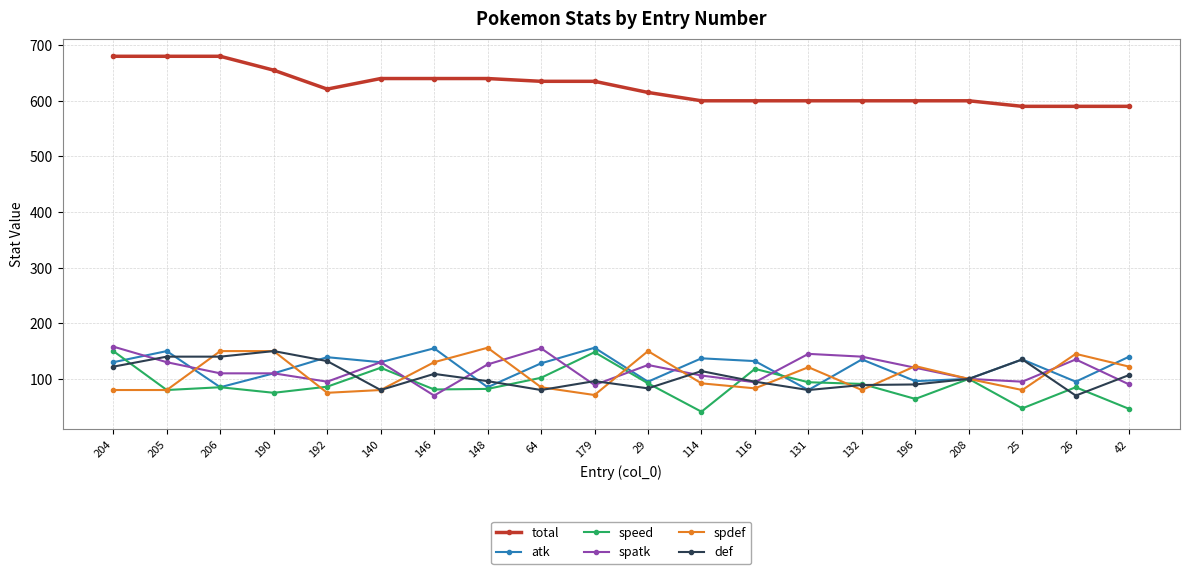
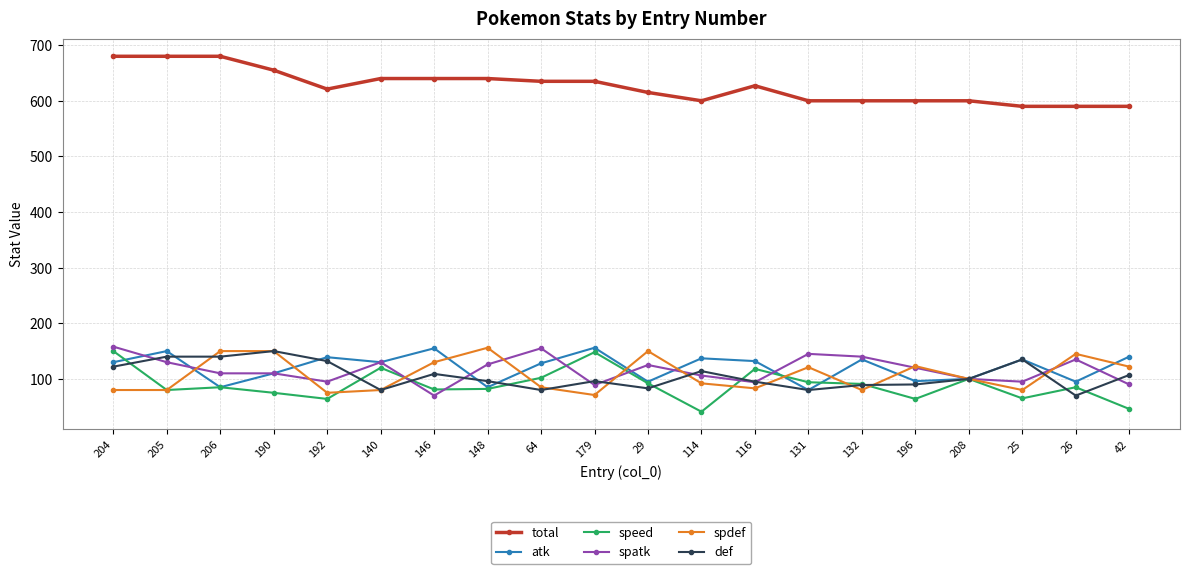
speed, 192: 90 -> 60
total, 116: 600 -> 630
speed, 25: 50 -> 70
